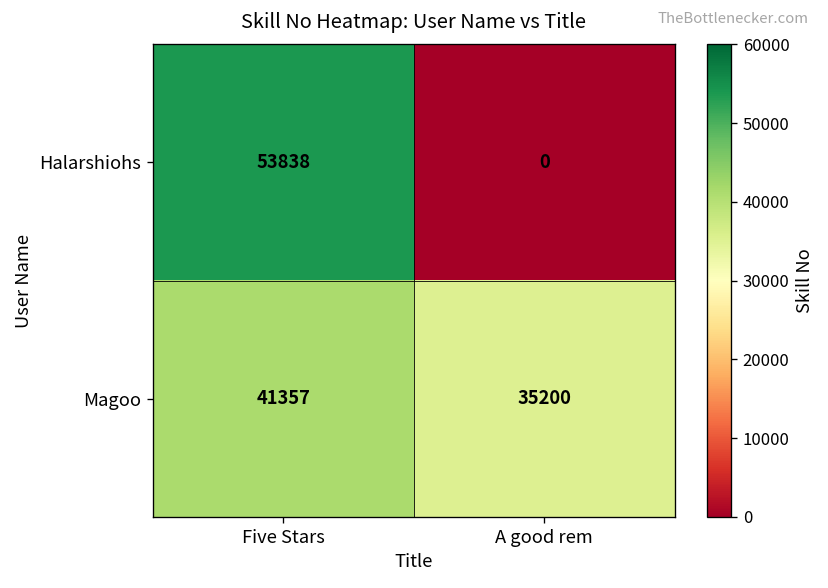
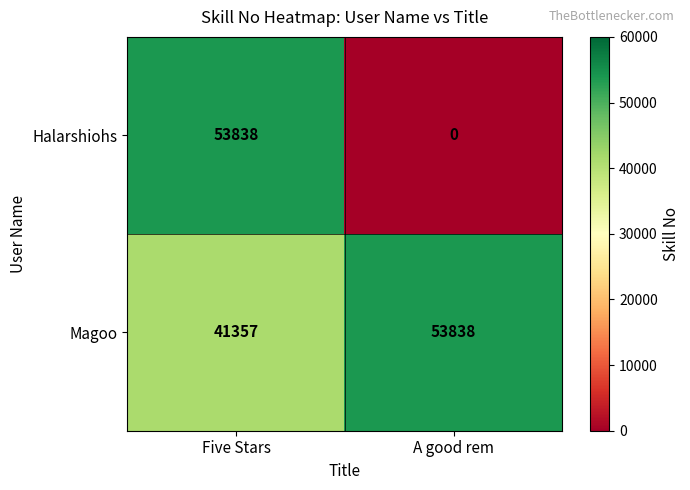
Magoo, A good rem: 35200 -> 53838
